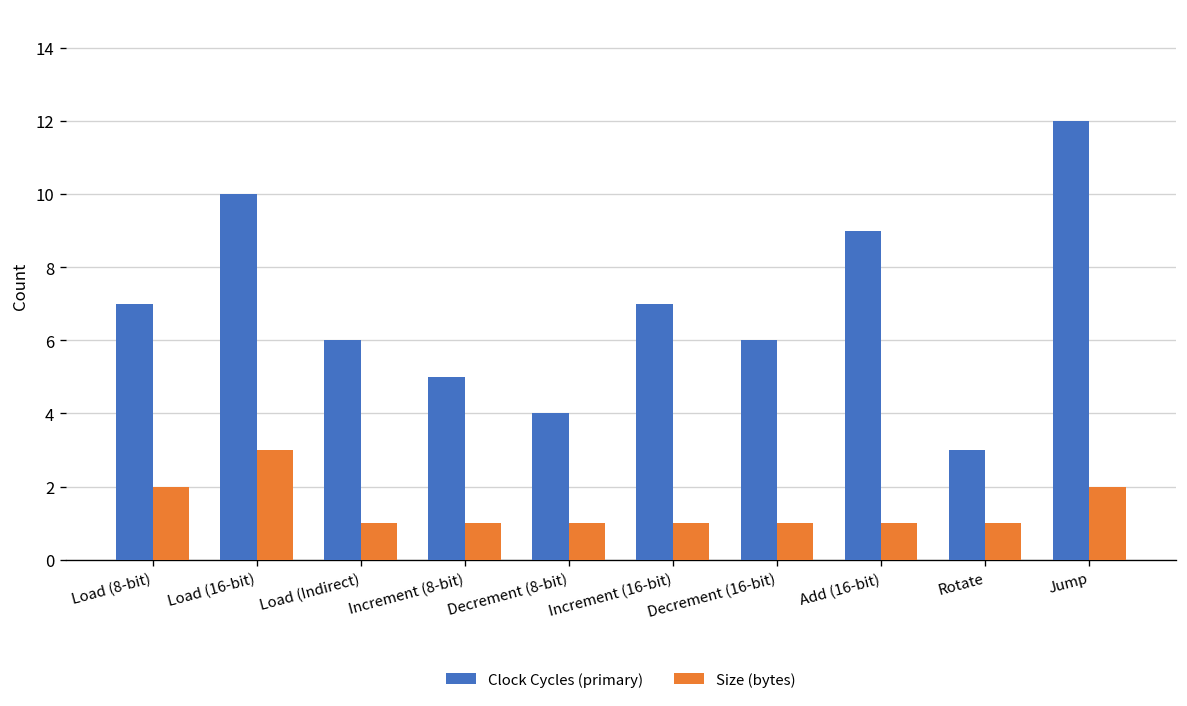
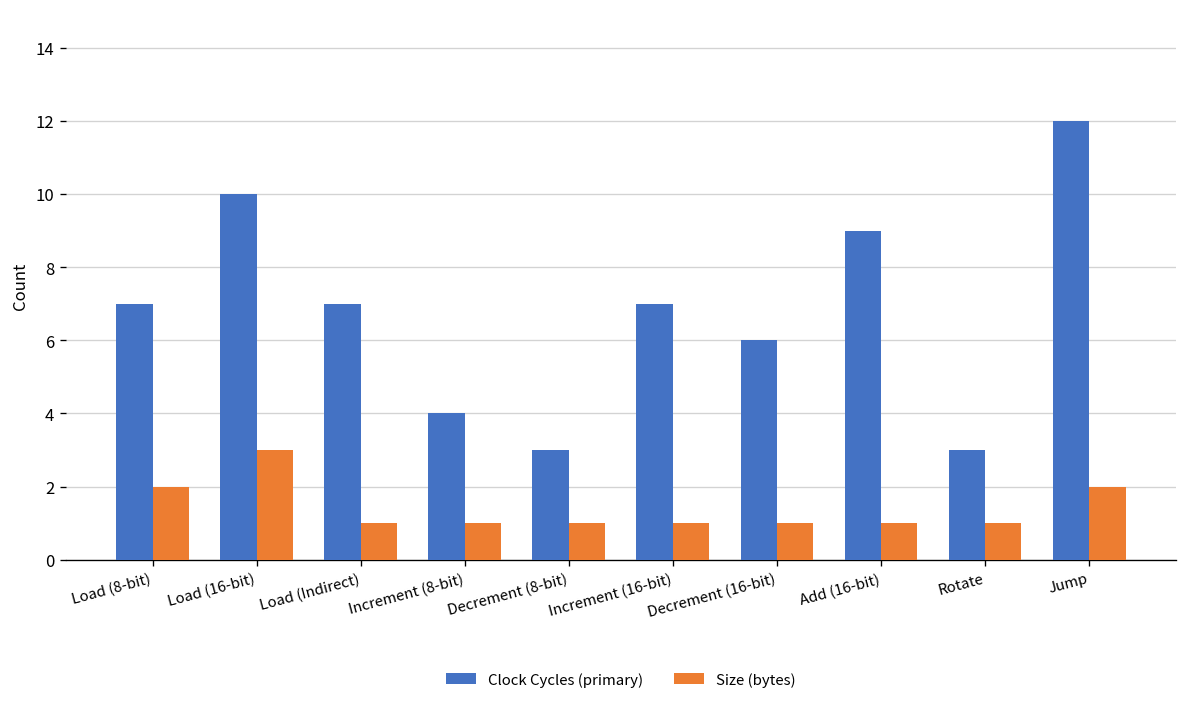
Clock Cycles (primary), Load (Indirect): 6 -> 7
Clock Cycles (primary), Increment (8-bit): 5 -> 4
Clock Cycles (primary), Decrement (8-bit): 4 -> 3
